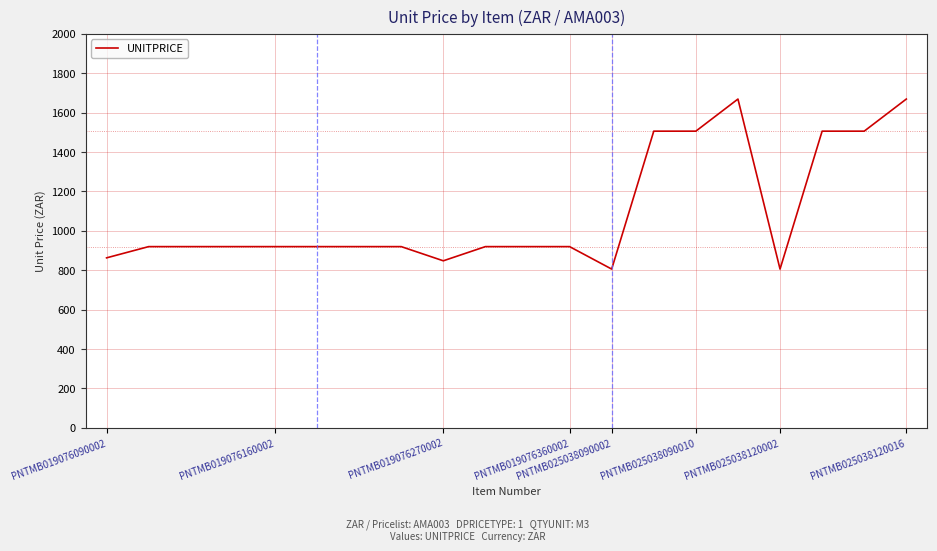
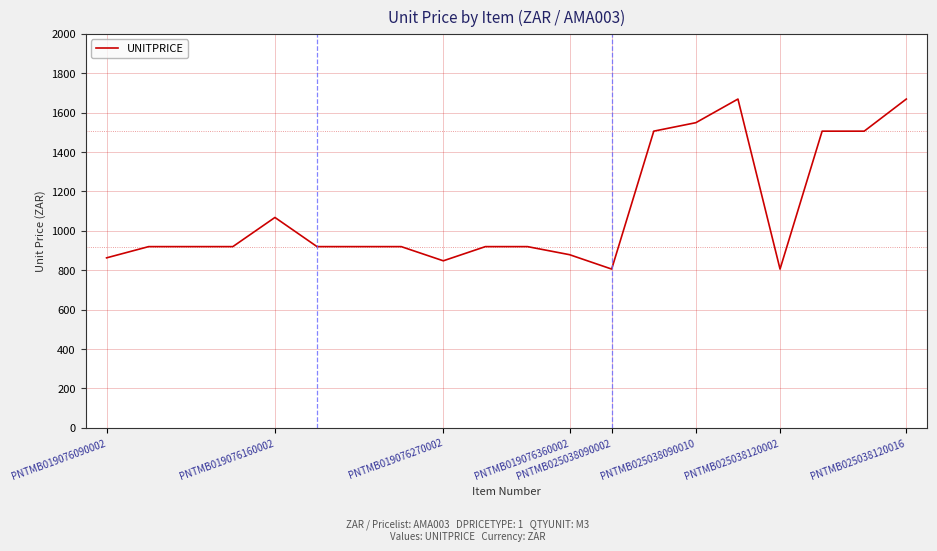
PNTMB019076160002: 920 -> 1070
PNTMB019076360002: 920 -> 880
PNTMB025038090010: 1510 -> 1550
